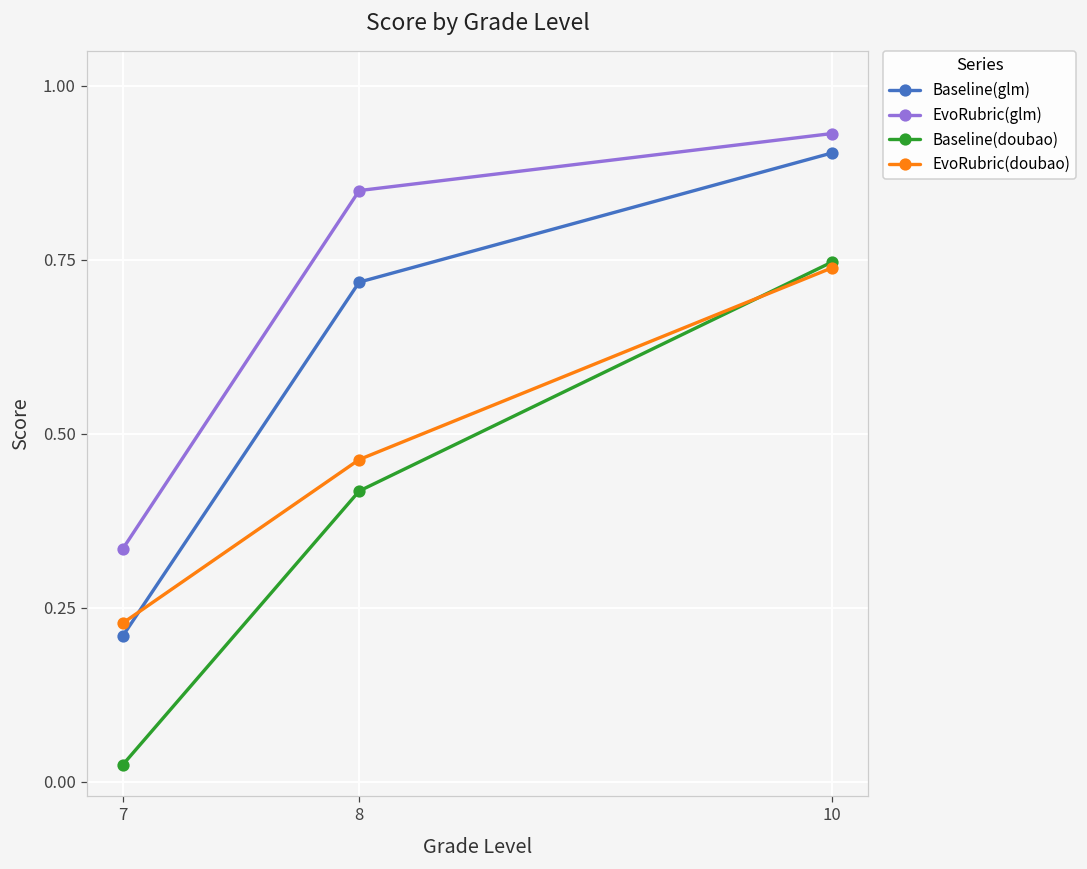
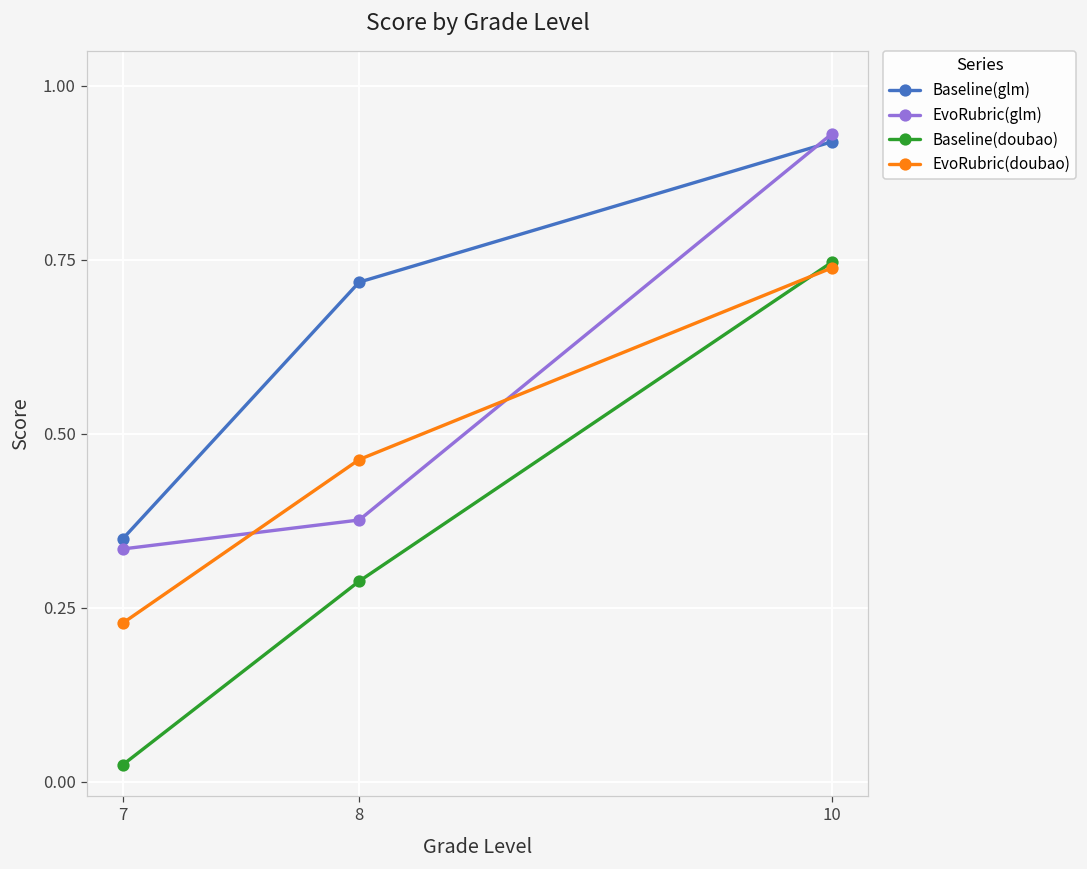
Baseline(glm), 7: 0.21 -> 0.35
EvoRubric(glm), 8: 0.85 -> 0.38
Baseline(doubao), 8: 0.42 -> 0.29
Baseline(glm), 10: 0.90 -> 0.92
